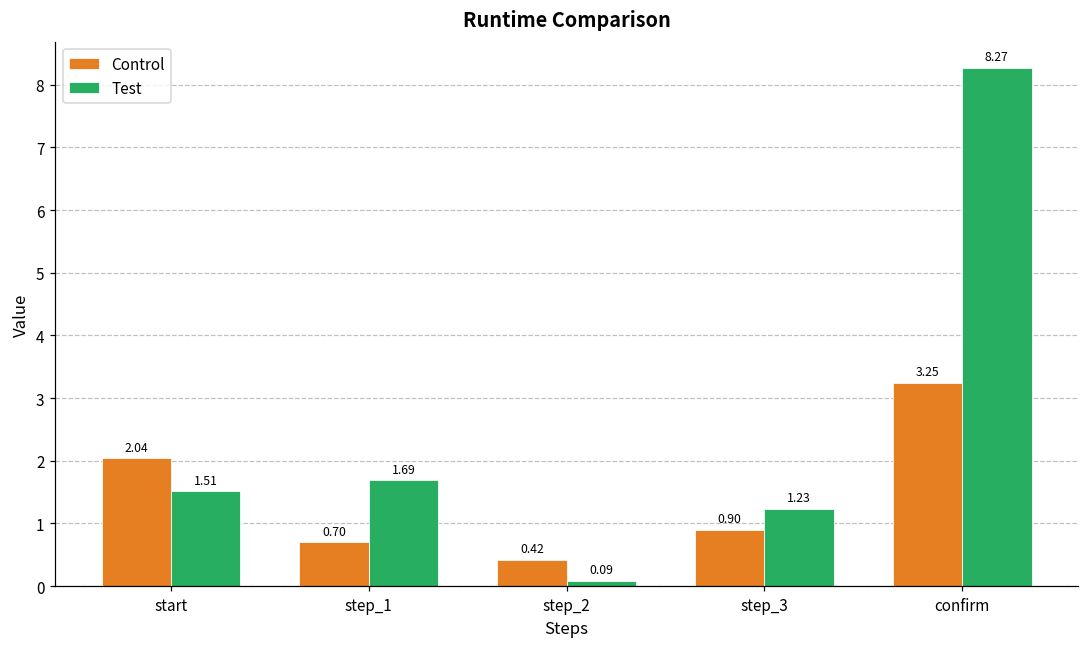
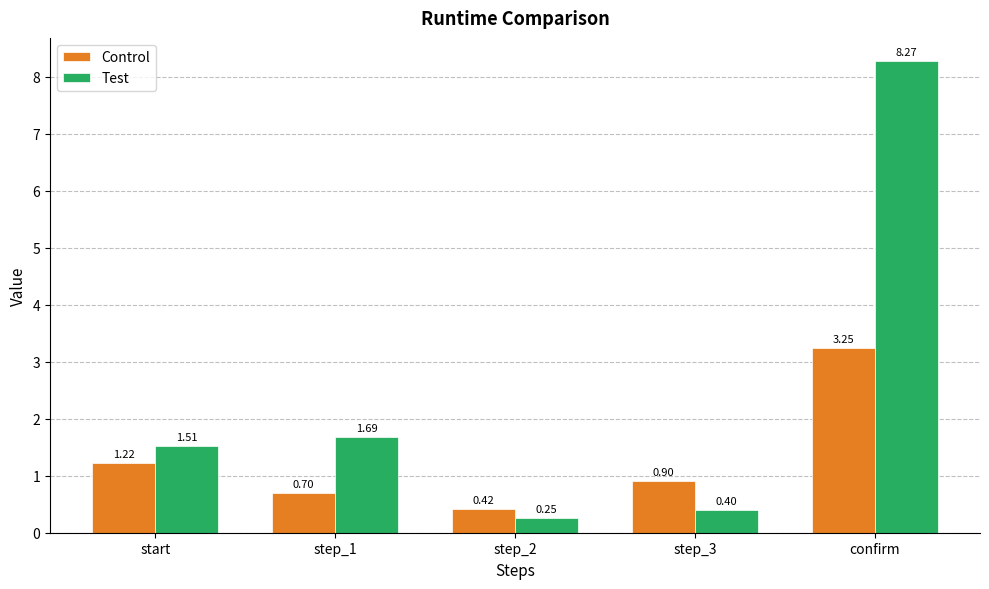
Control, start: 2.04 -> 1.22
Test, step_2: 0.09 -> 0.25
Test, step_3: 1.23 -> 0.40
